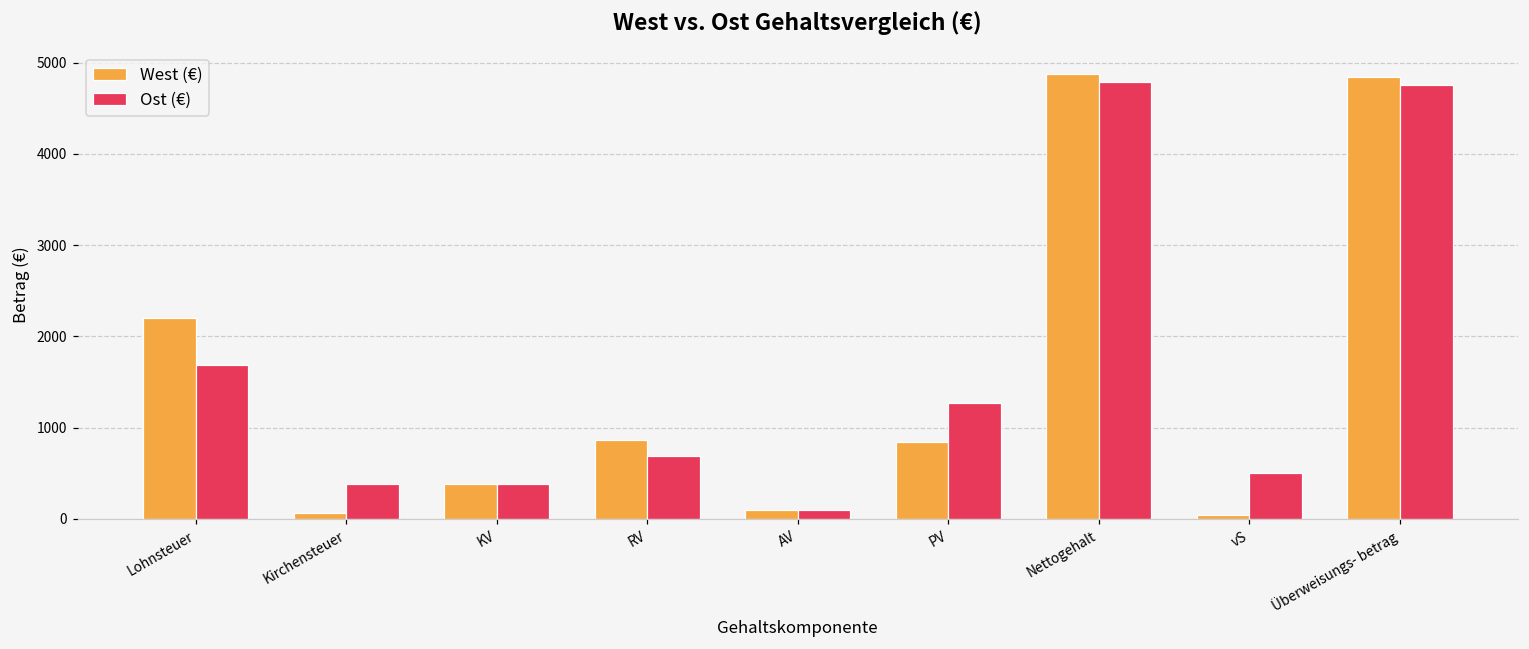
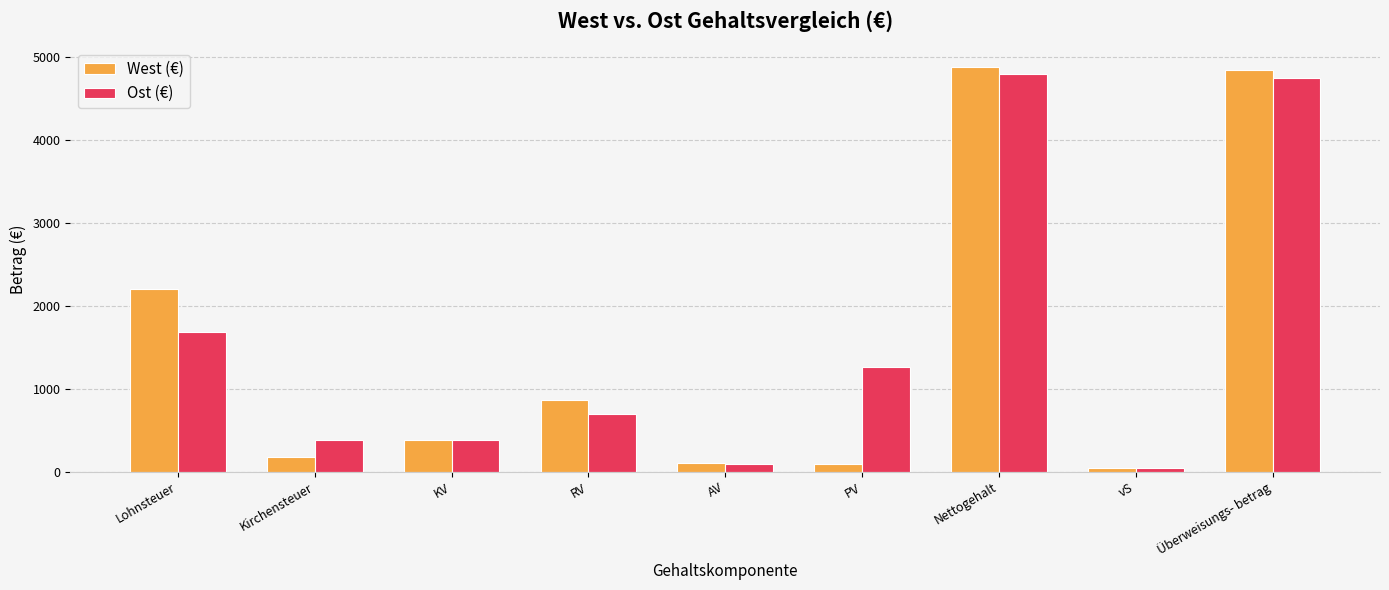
West (€), Kirchensteuer: 100 -> 200
West (€), PV: 800 -> 100
Ost (€), vS: 500 -> 0
